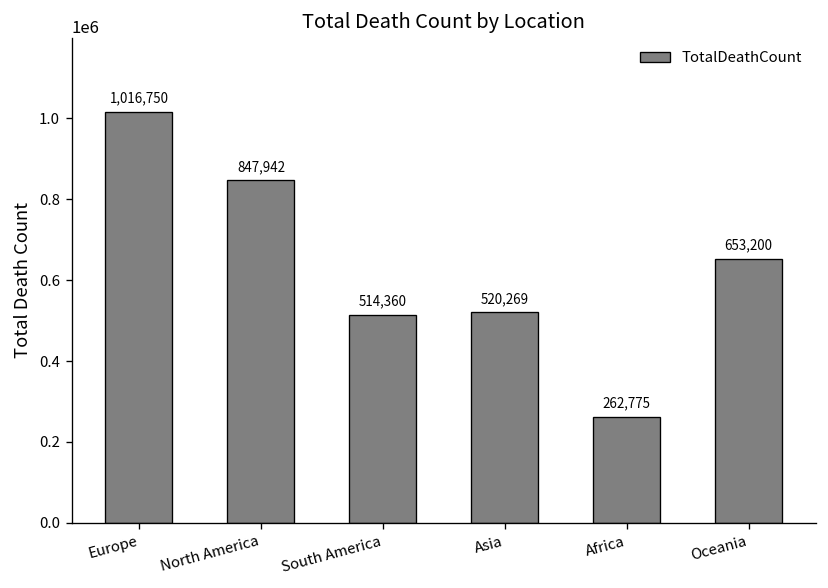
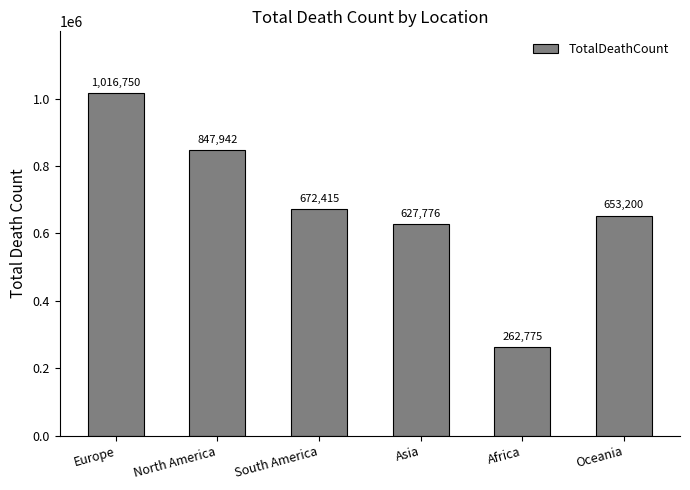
South America: 514,360 -> 672,415
Asia: 520,269 -> 627,776
